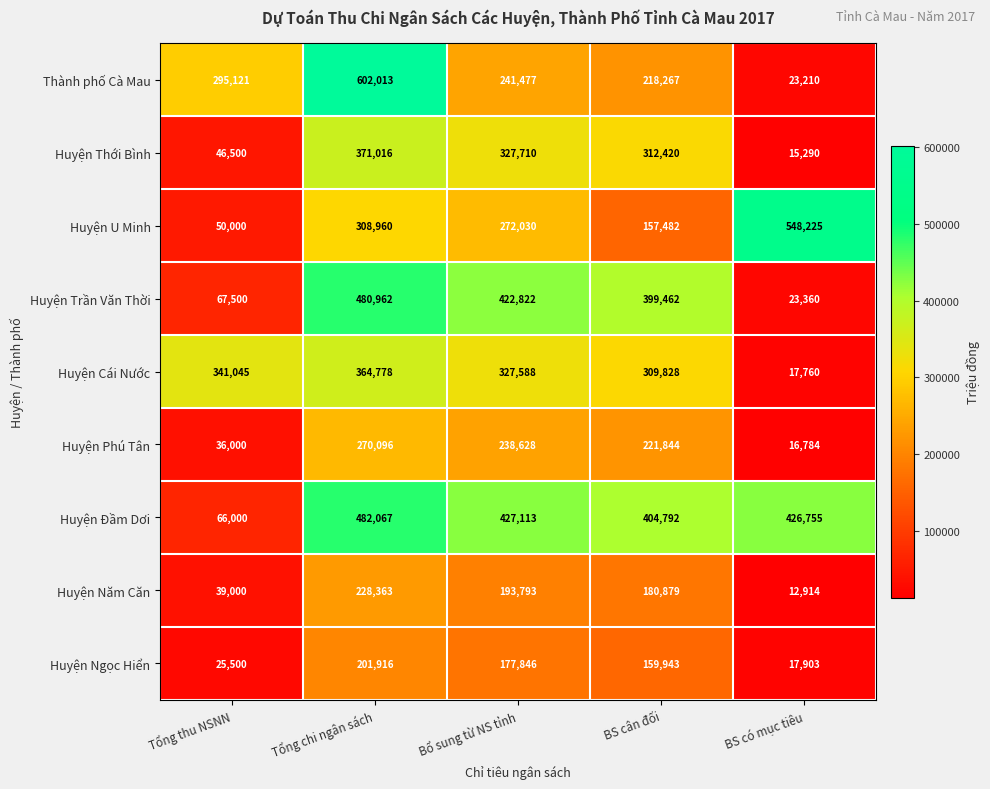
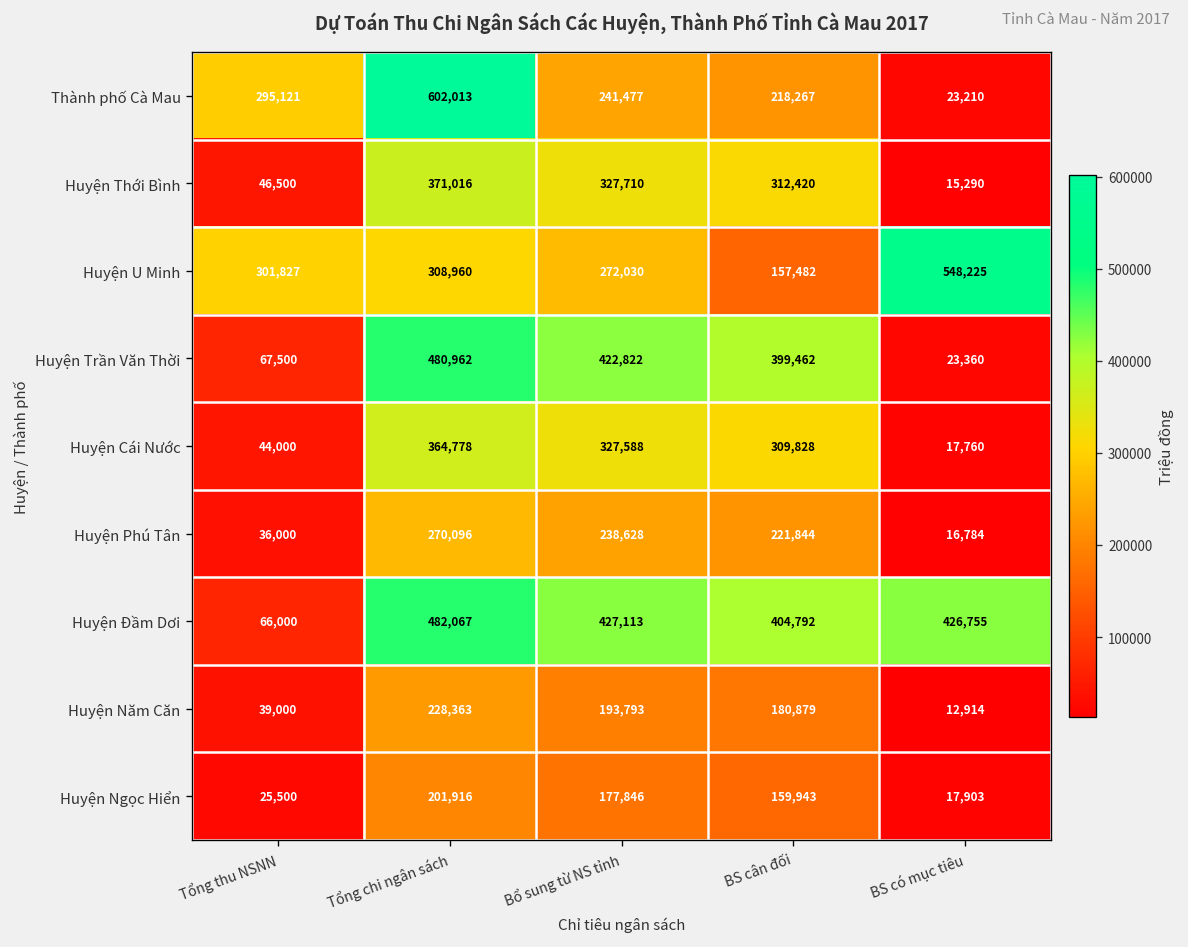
Huyện U Minh, Tổng thu NSNN: 50,000 -> 301,827
Huyện Cái Nước, Tổng thu NSNN: 341,045 -> 44,000
